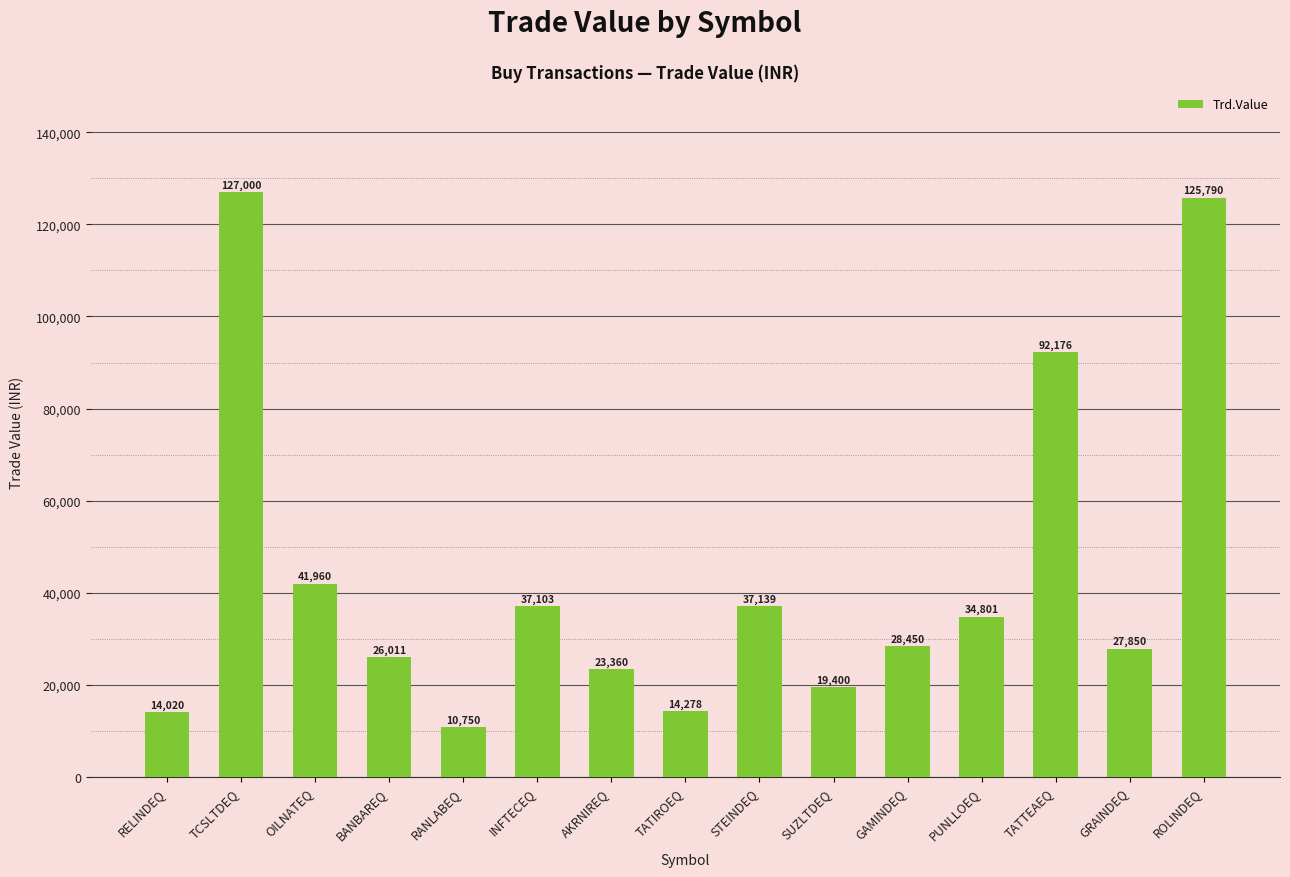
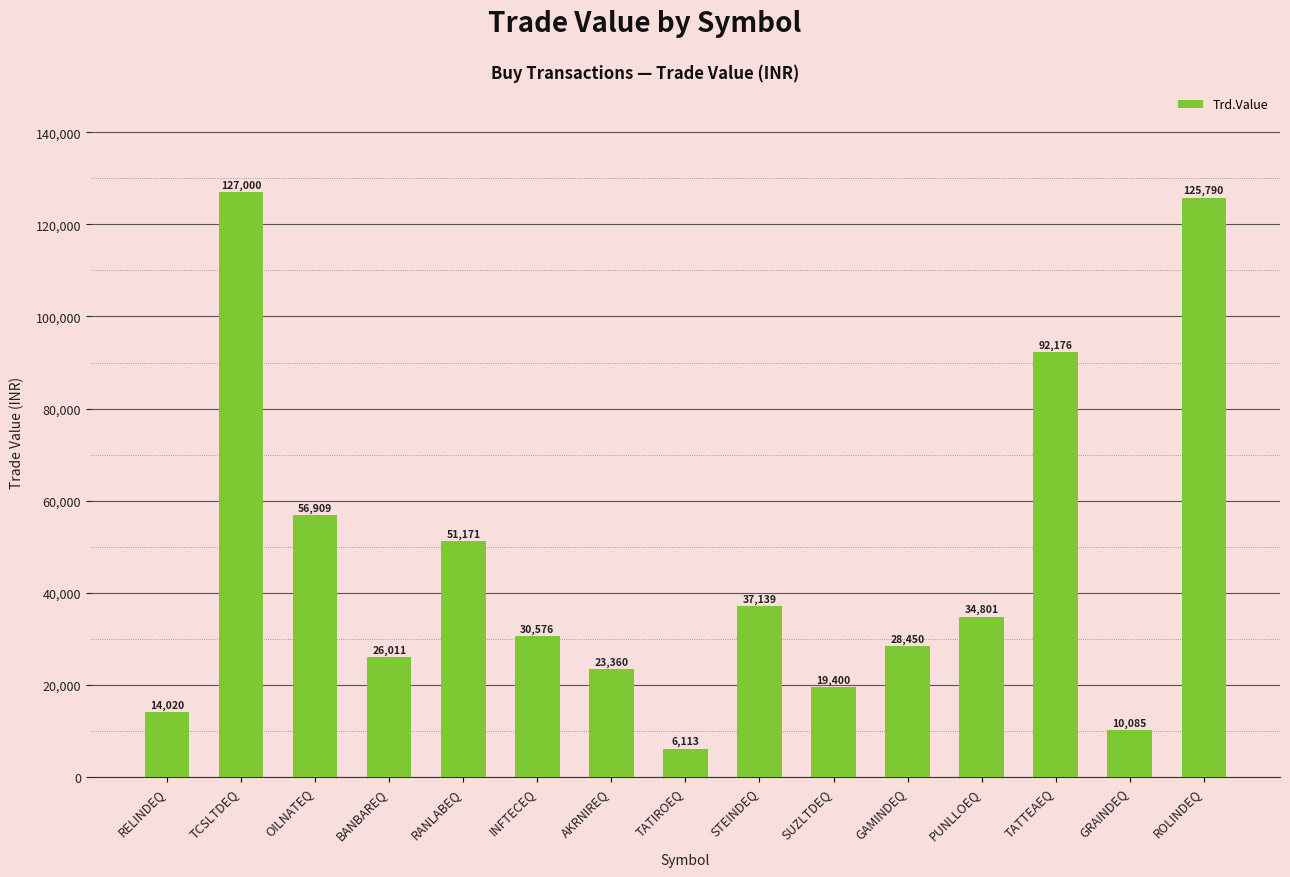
OILNATEQ: 41,960 -> 56,909
RANLABEQ: 10,750 -> 51,171
INFTECEQ: 37,103 -> 30,576
TATIROEQ: 14,278 -> 6,113
GRAINDEQ: 27,850 -> 10,085
